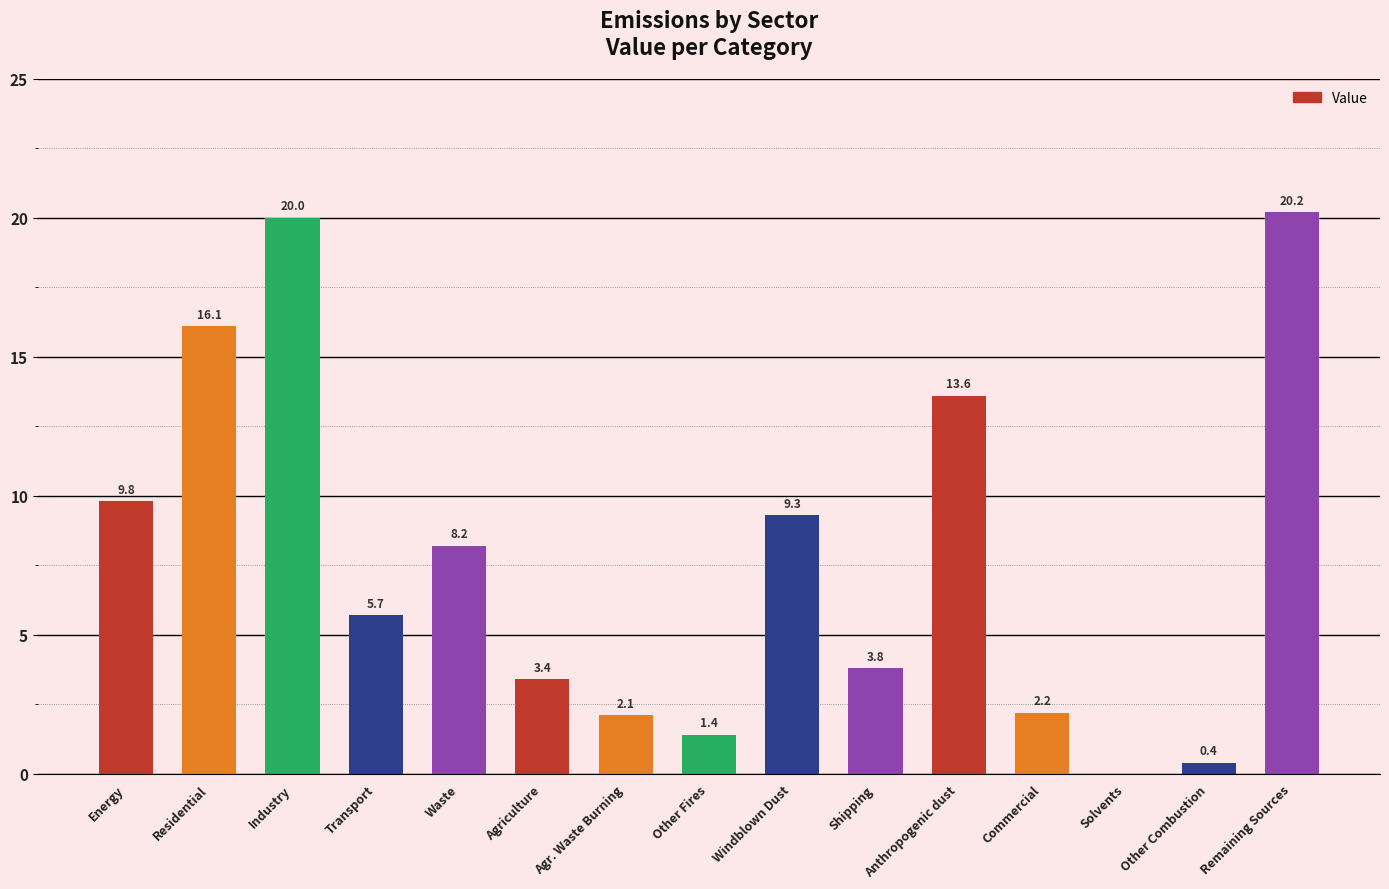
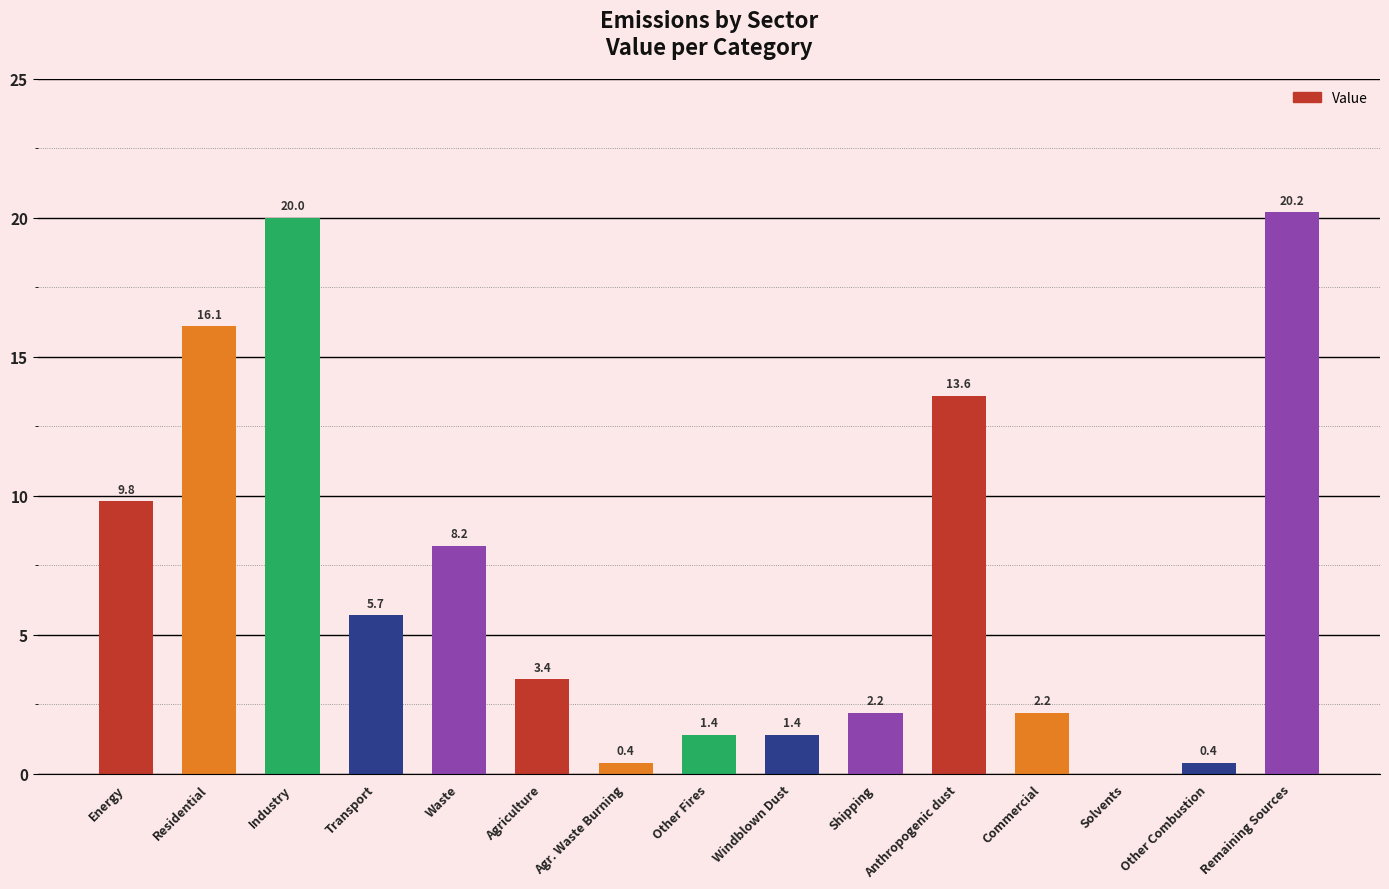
Agr. Waste Burning: 2.1 -> 0.4
Windblown Dust: 9.3 -> 1.4
Shipping: 3.8 -> 2.2
